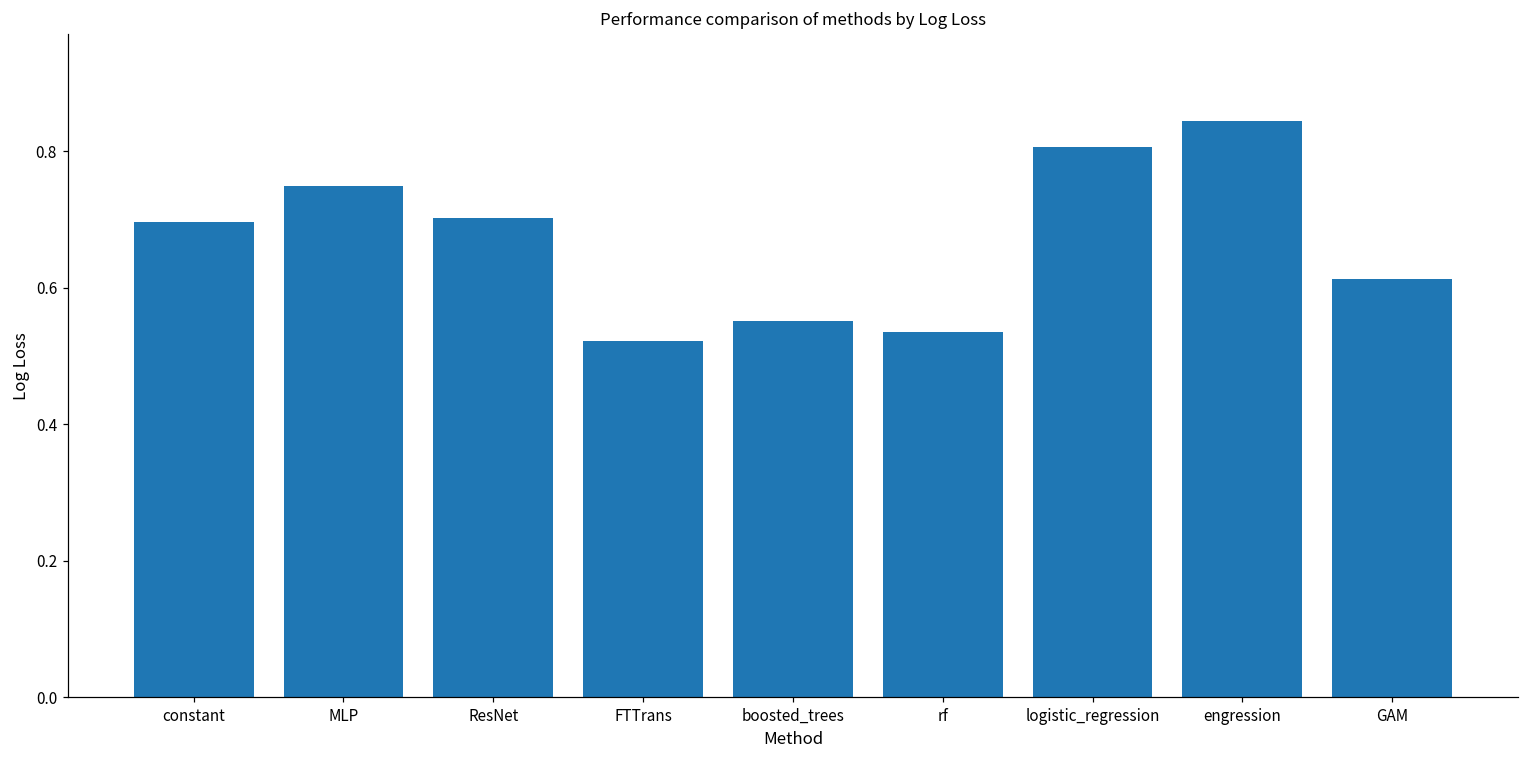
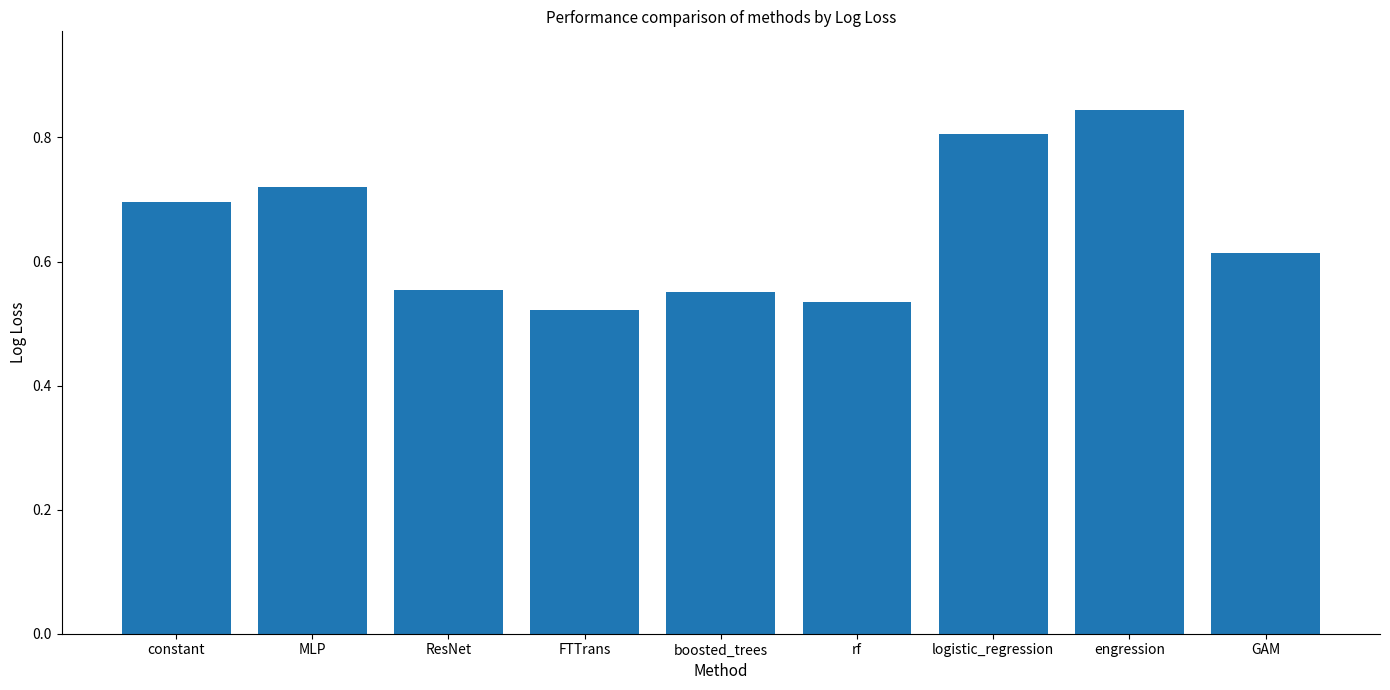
MLP: 0.75 -> 0.72
ResNet: 0.70 -> 0.55
